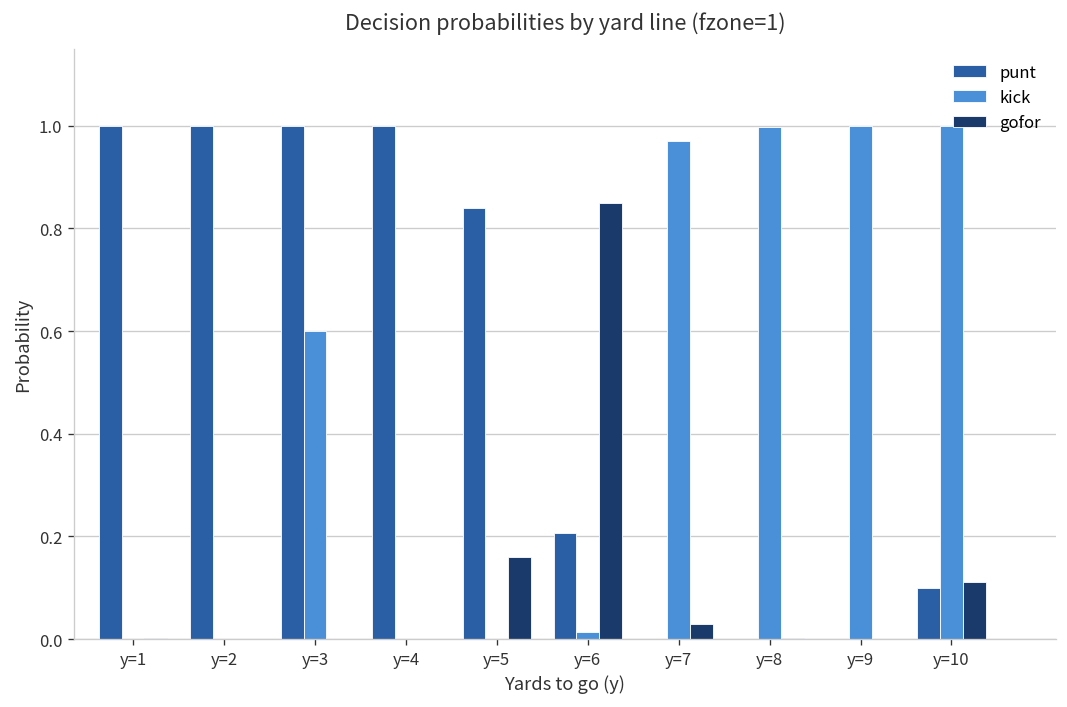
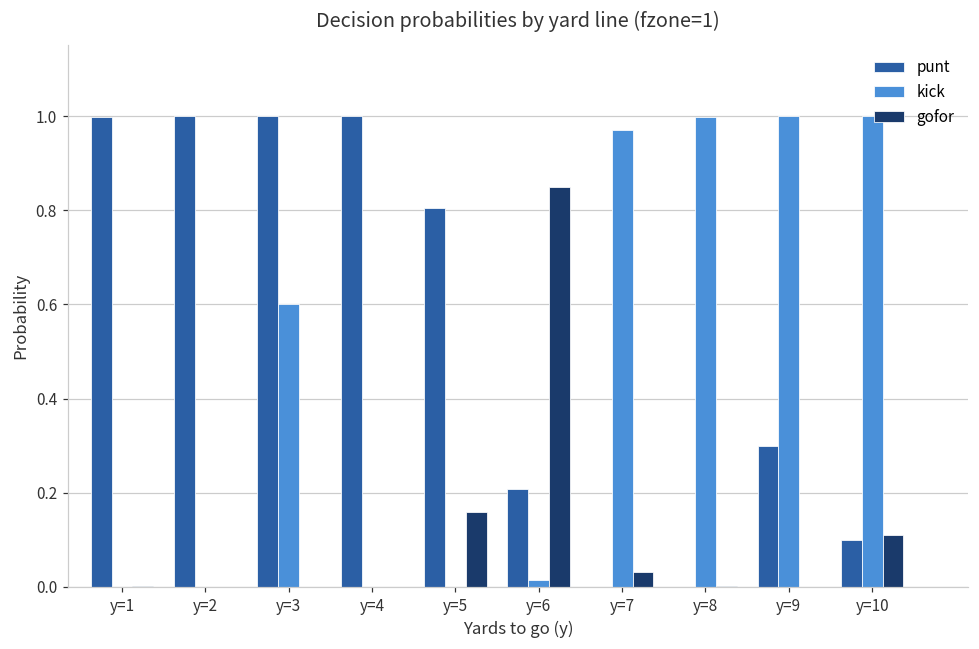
punt, y=5: 0.84 -> 0.81
punt, y=9: 0.0 -> 0.3
